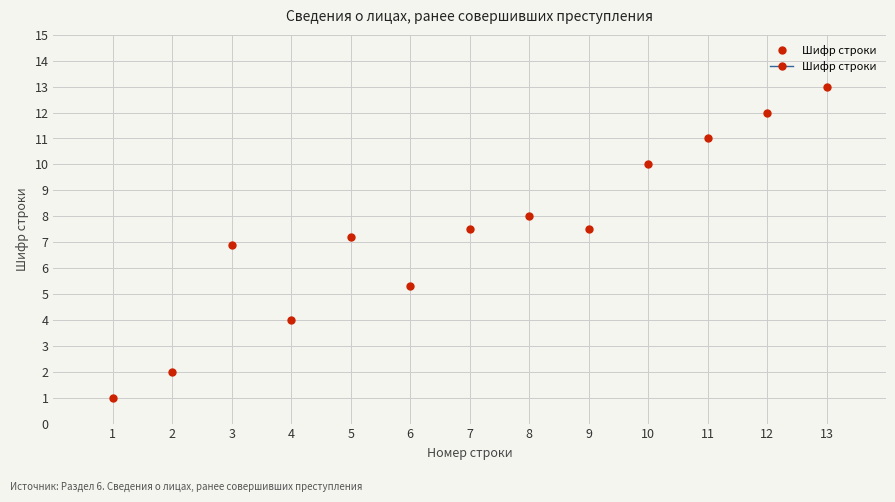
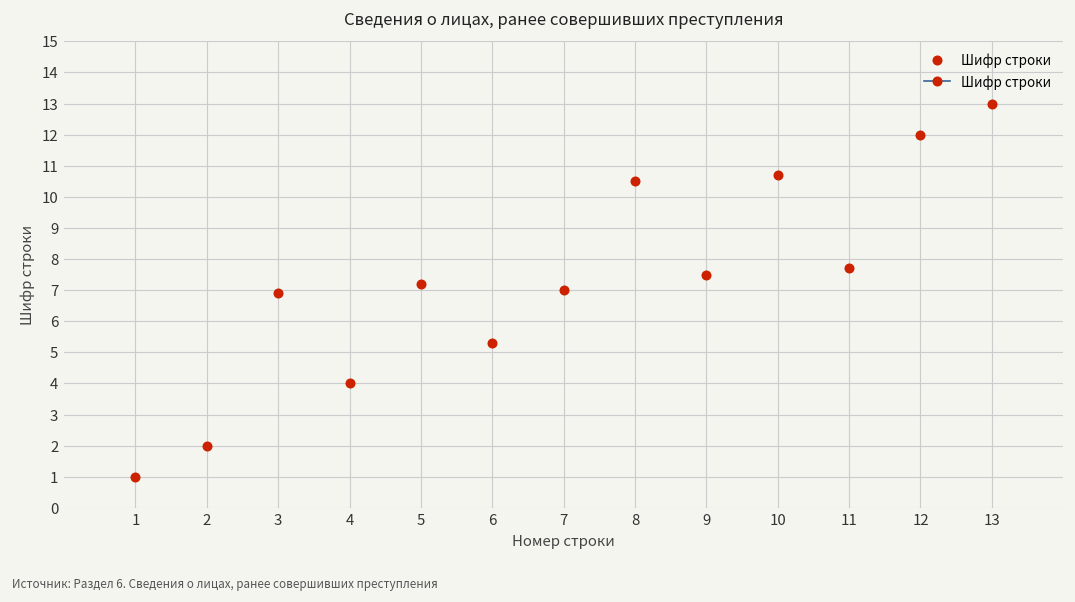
7: 7.5 -> 7.0
8: 8.0 -> 10.5
10: 10.0 -> 10.7
11: 11.0 -> 7.7
